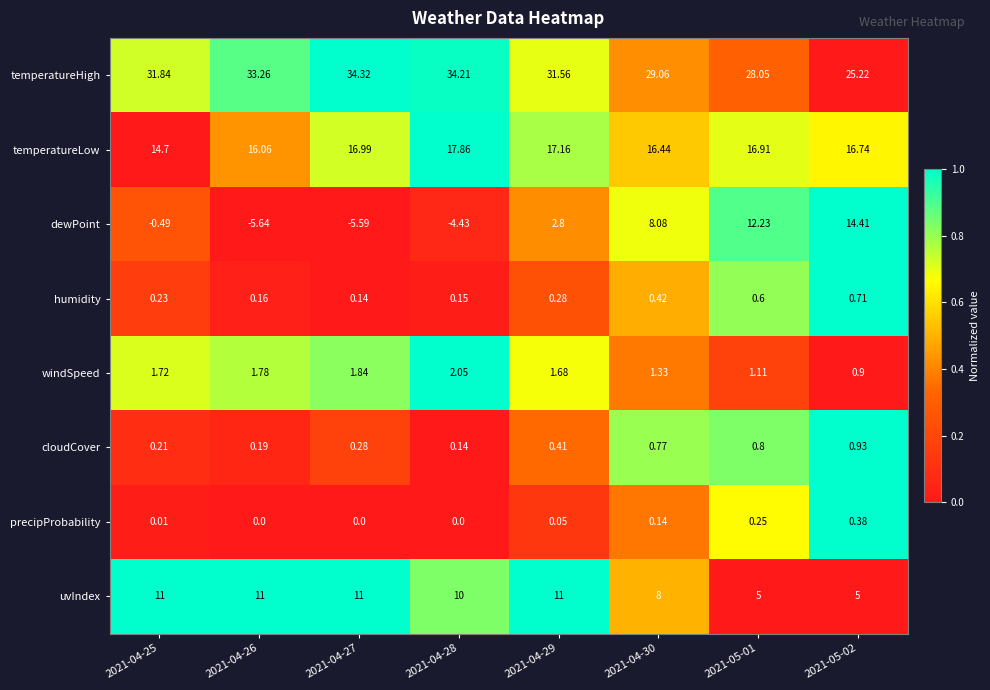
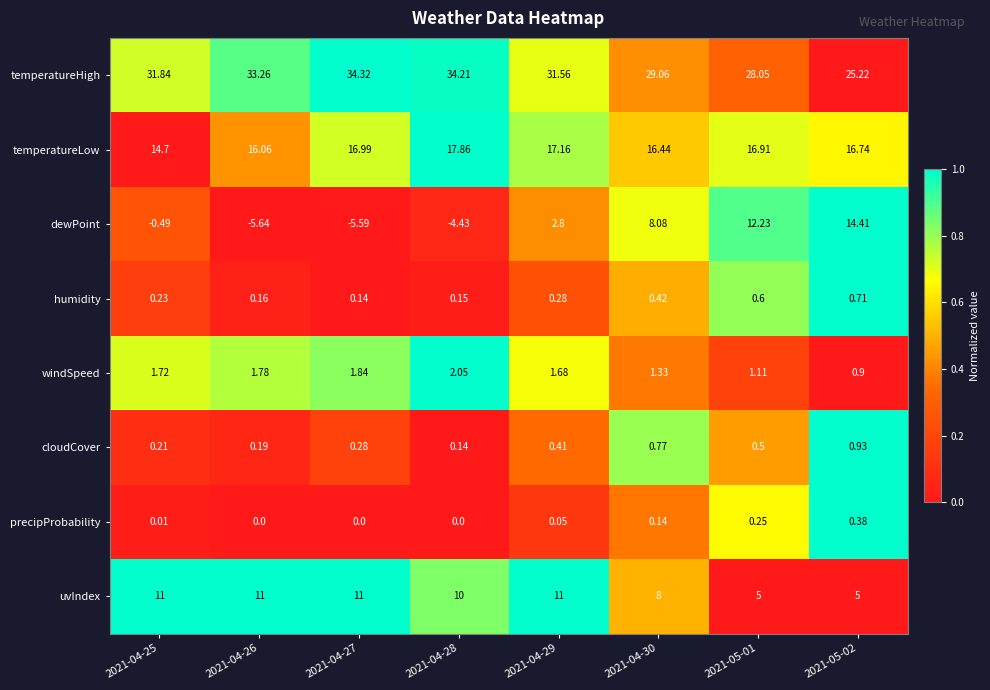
cloudCover, 2021-05-01: 0.8 -> 0.5
